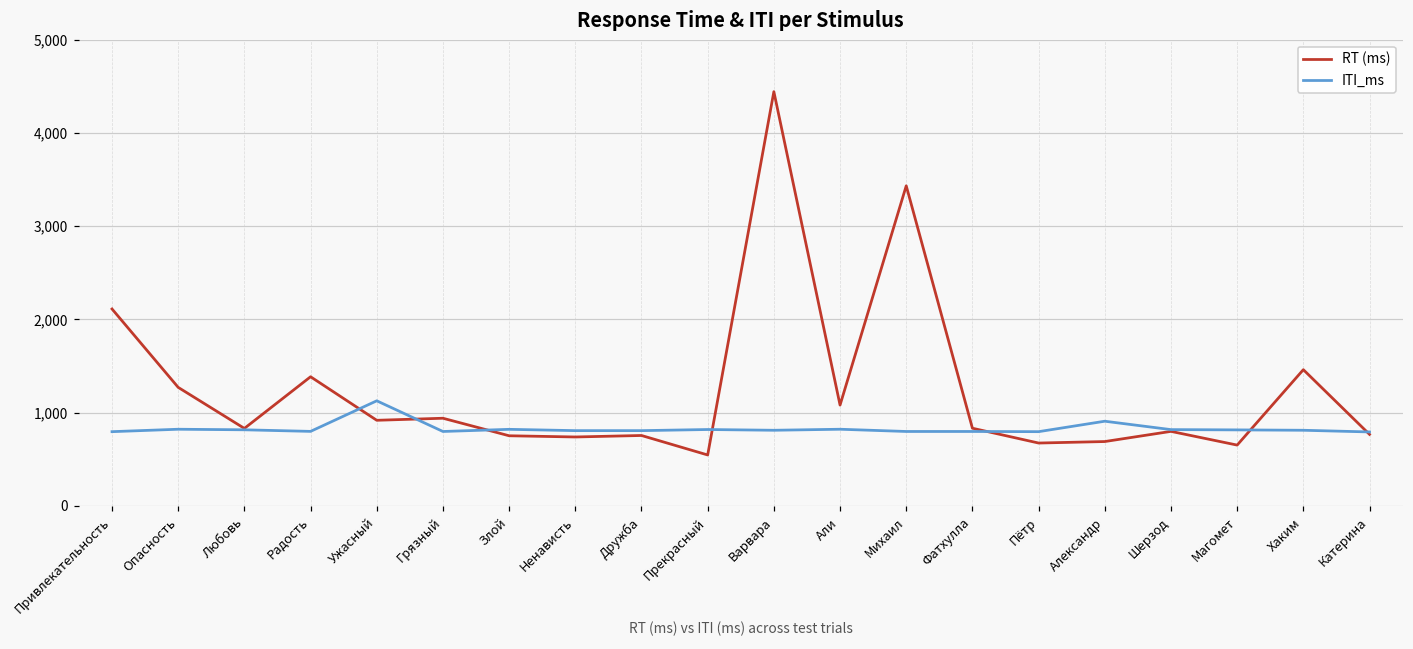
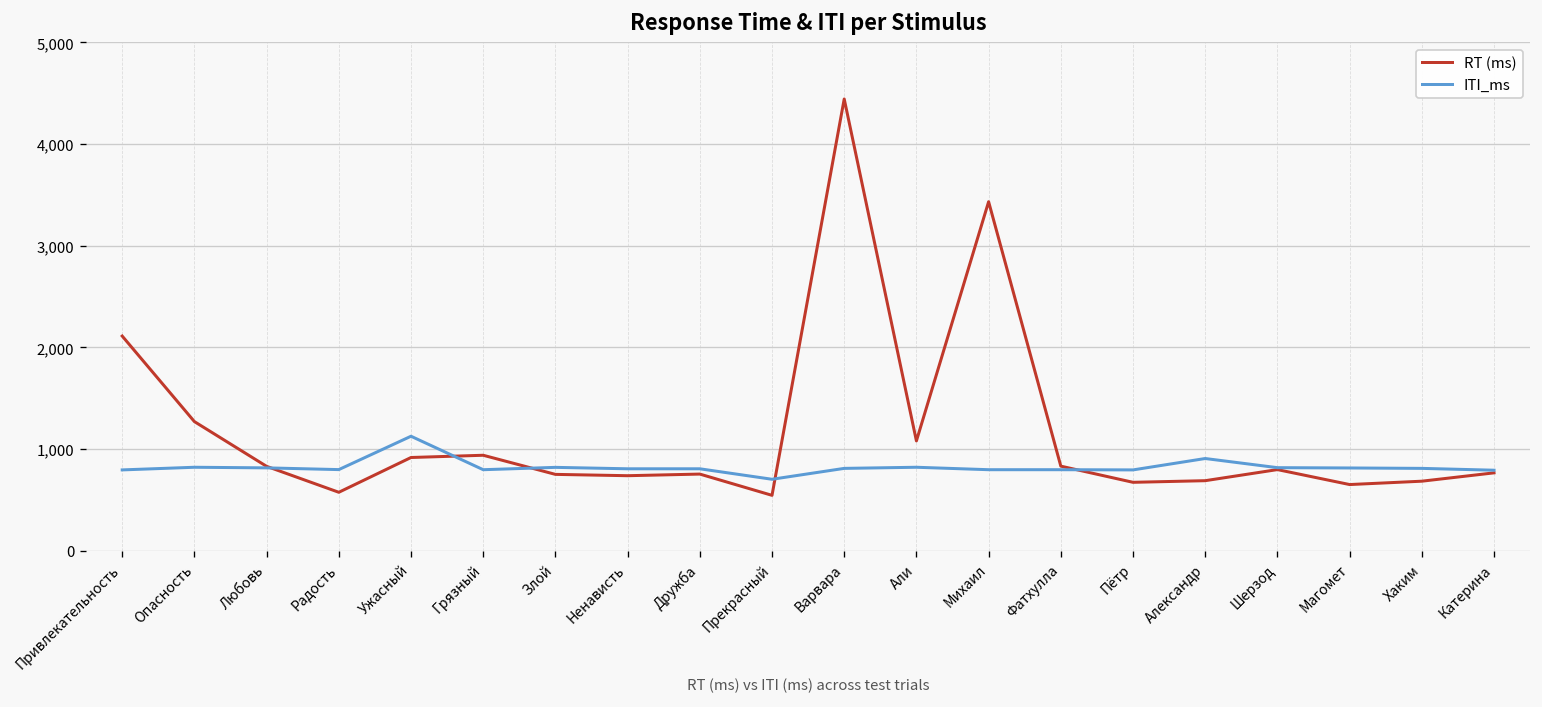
RT (ms), Радость: 1,400 -> 600
ITI_ms, Прекрасный: 800 -> 700
RT (ms), Хаким: 1,500 -> 700
